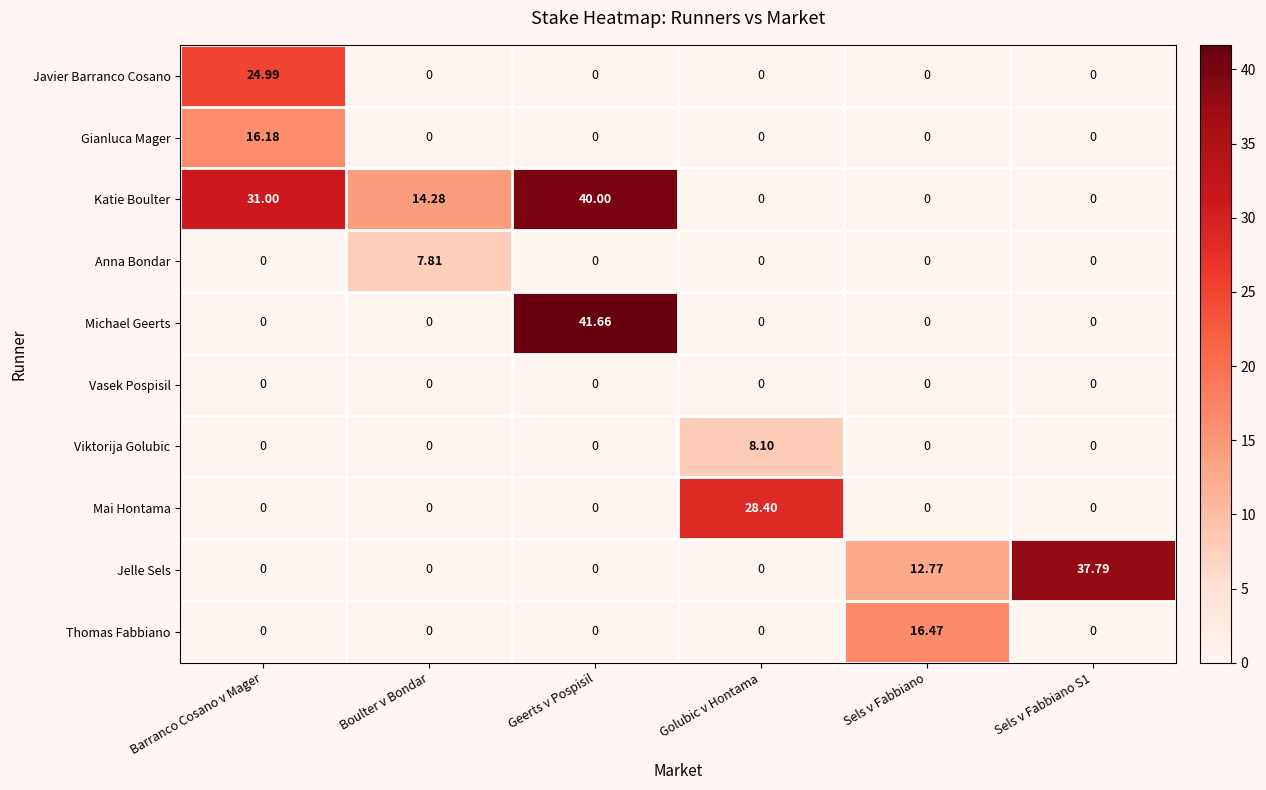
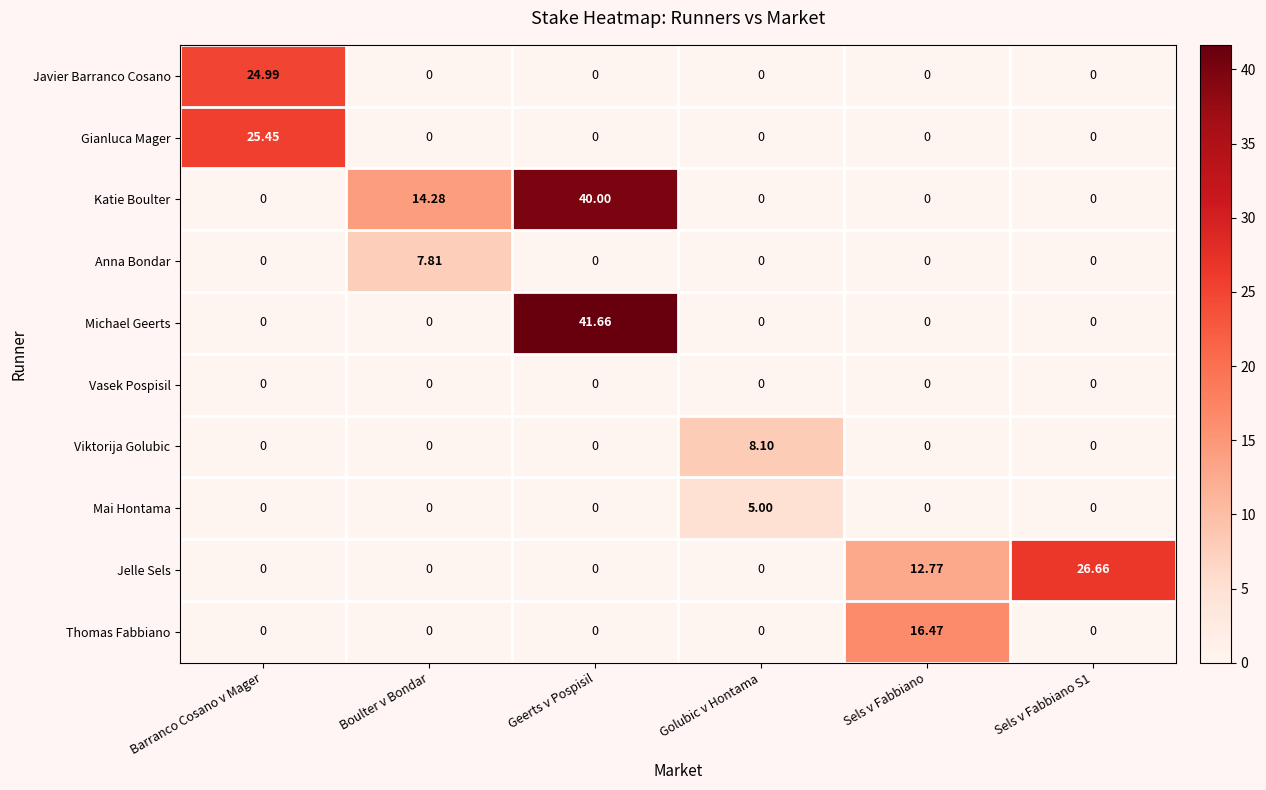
Gianluca Mager, Barranco Cosano v Mager: 16.18 -> 25.45
Katie Boulter, Barranco Cosano v Mager: 31.00 -> 0
Mai Hontama, Golubic v Hontama: 28.40 -> 5.00
Jelle Sels, Sels v Fabbiano S1: 37.79 -> 26.66
